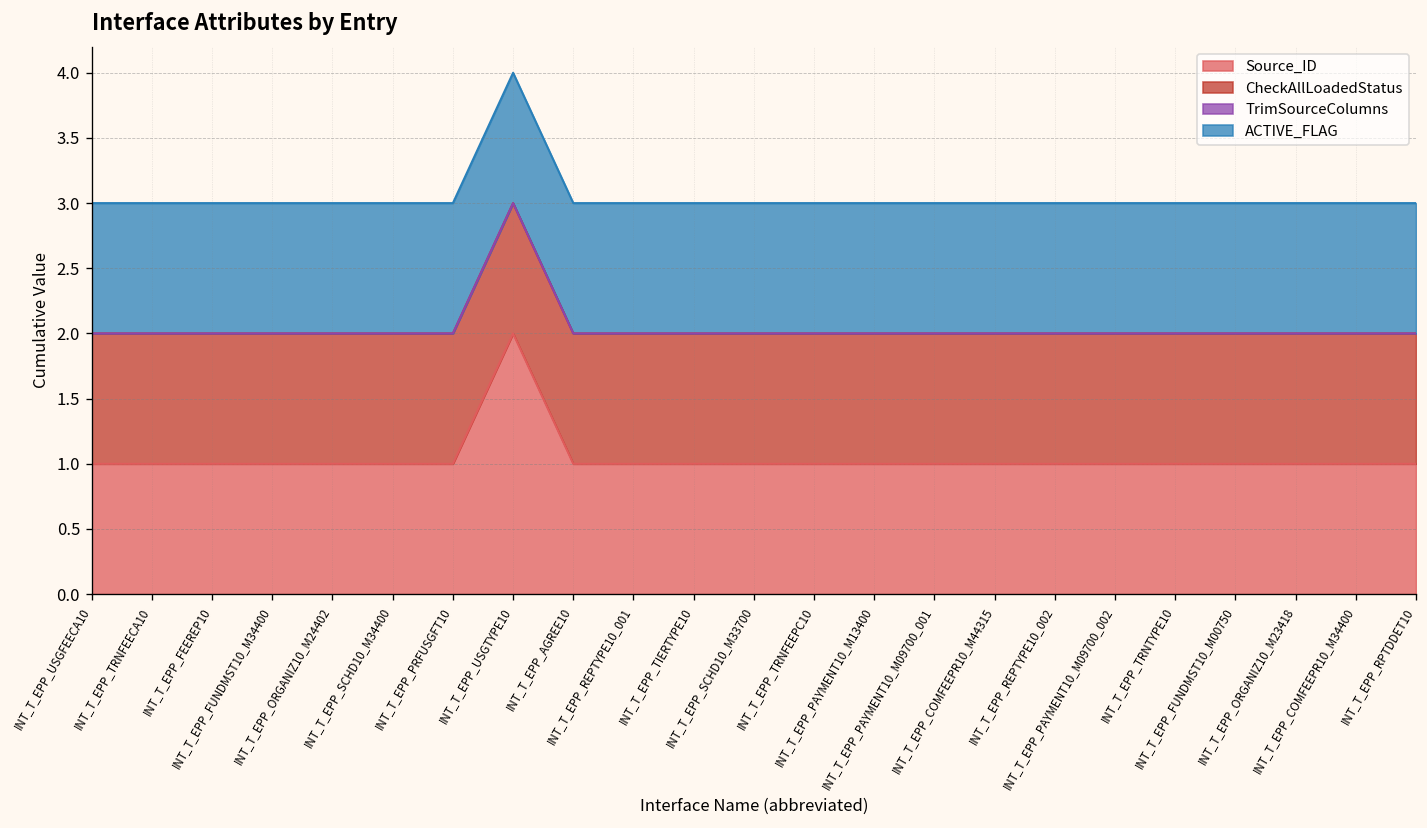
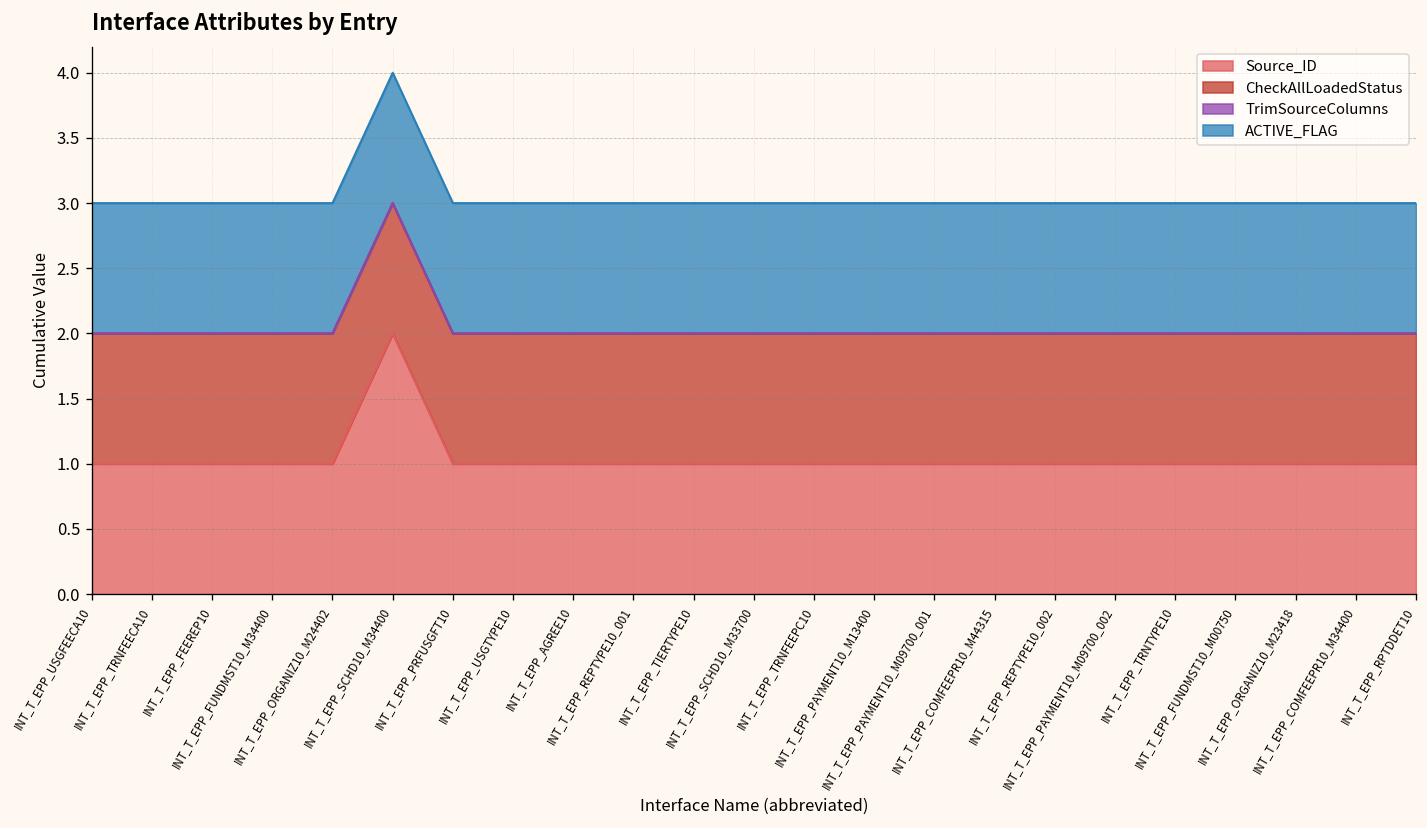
Source_ID, INT_T_EPP_SCHD10_M34400: 1 -> 2
Source_ID, INT_T_EPP_USGTYPE10: 2 -> 1
